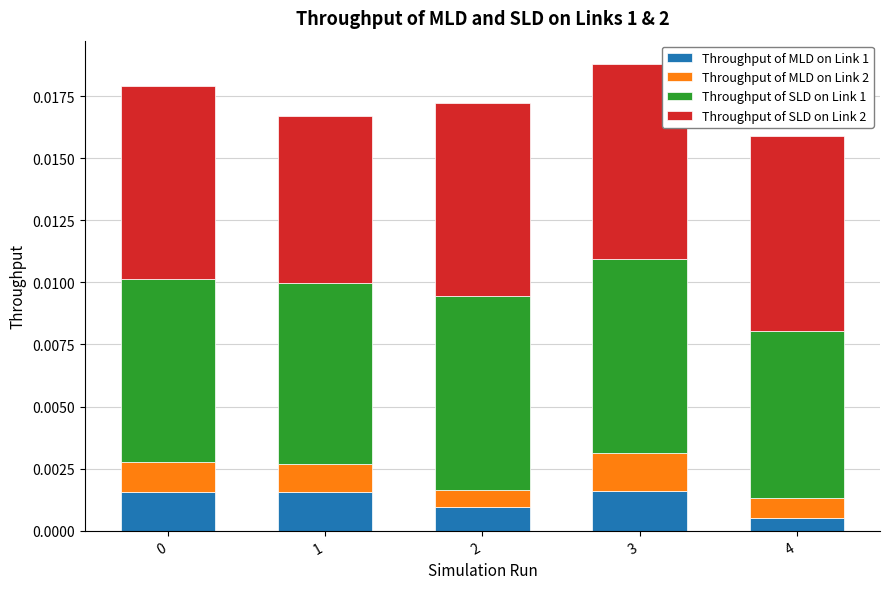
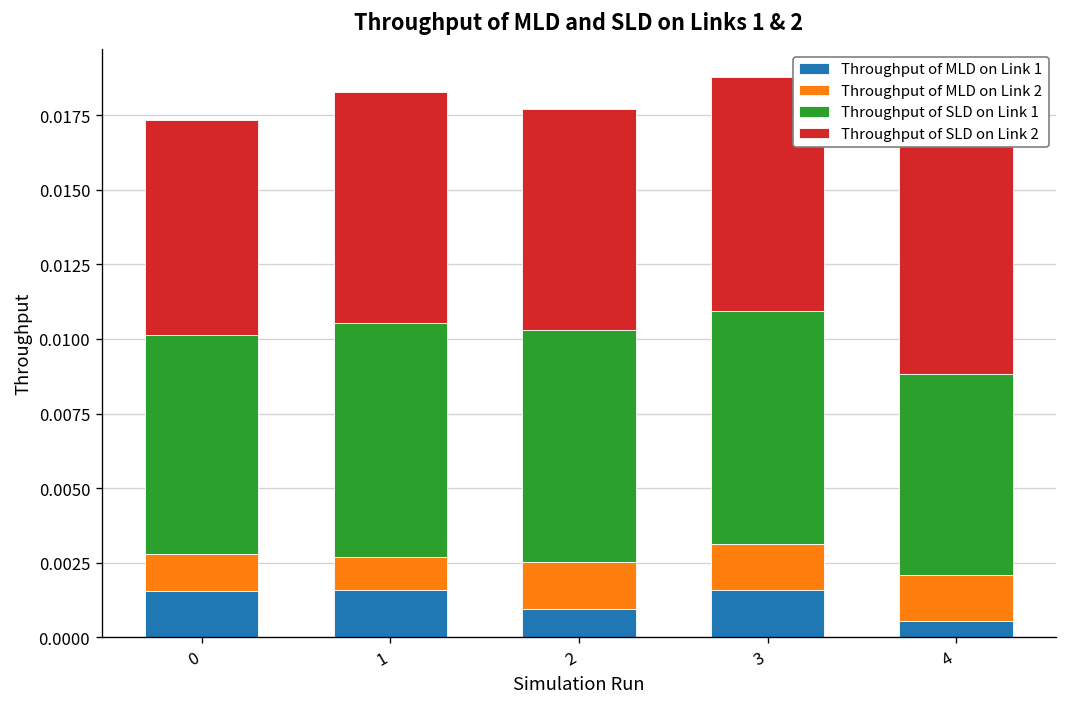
Throughput of SLD on Link 2, 0: 0.0078 -> 0.0072
Throughput of SLD on Link 1, 1: 0.0073 -> 0.0078
Throughput of SLD on Link 2, 1: 0.0067 -> 0.0078
Throughput of MLD on Link 2, 2: 0.0007 -> 0.0016
Throughput of SLD on Link 2, 2: 0.0078 -> 0.0074
Throughput of MLD on Link 2, 4: 0.0008 -> 0.0016
